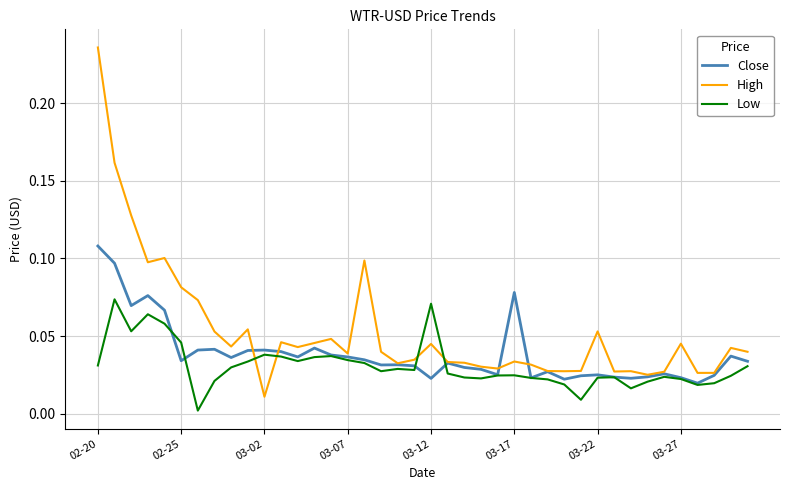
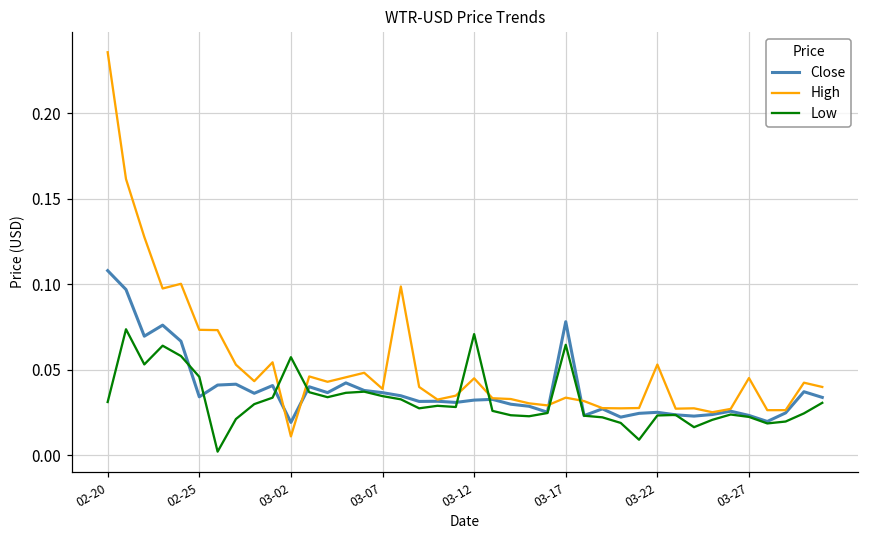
High, 02-25: 0.081 -> 0.073
Close, 03-02: 0.041 -> 0.019
Low, 03-02: 0.038 -> 0.057
Close, 03-12: 0.023 -> 0.032
Low, 03-17: 0.025 -> 0.065
